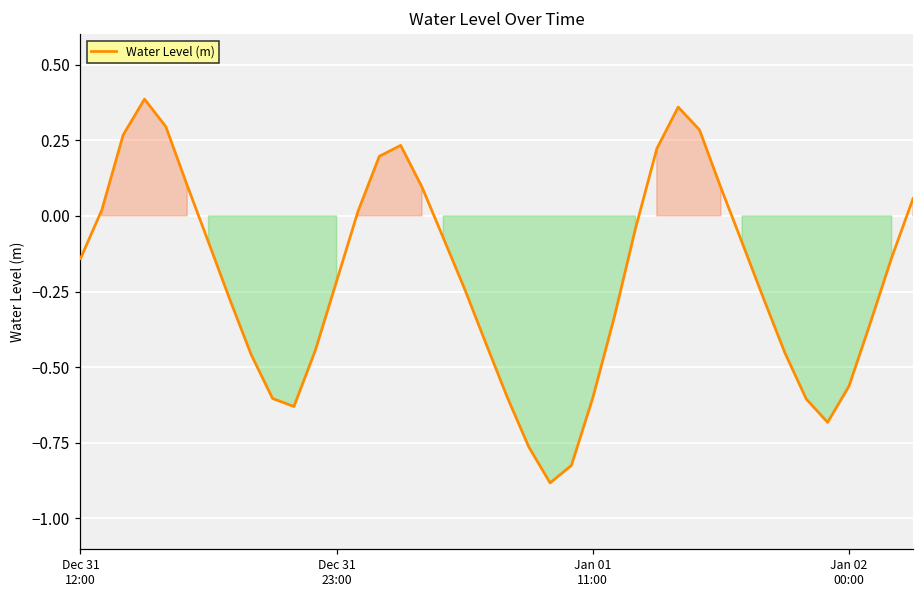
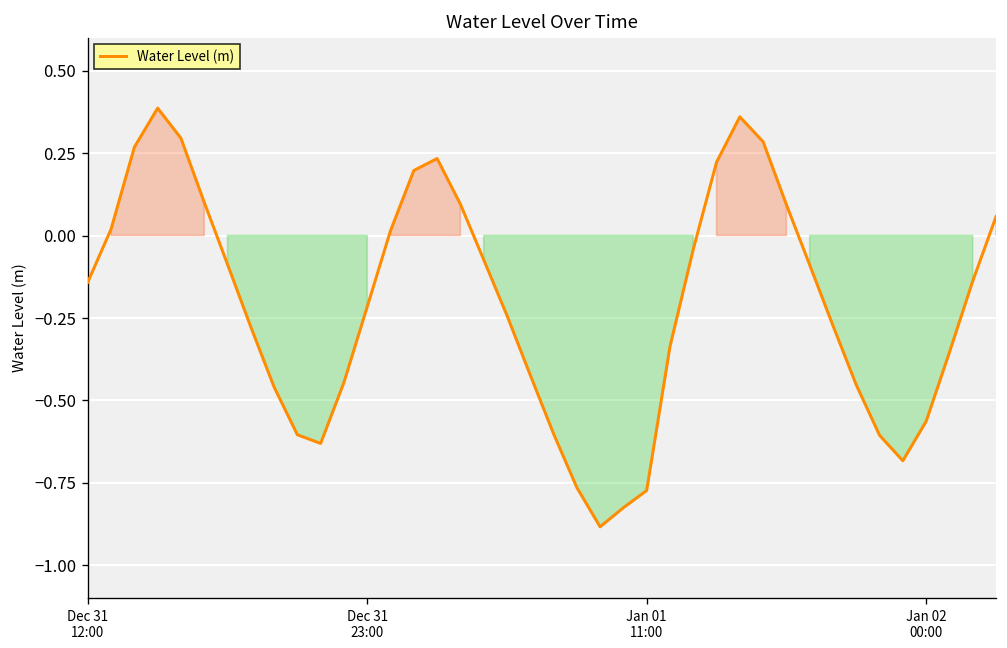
Jan 01 11:00: -0.60 -> -0.77
